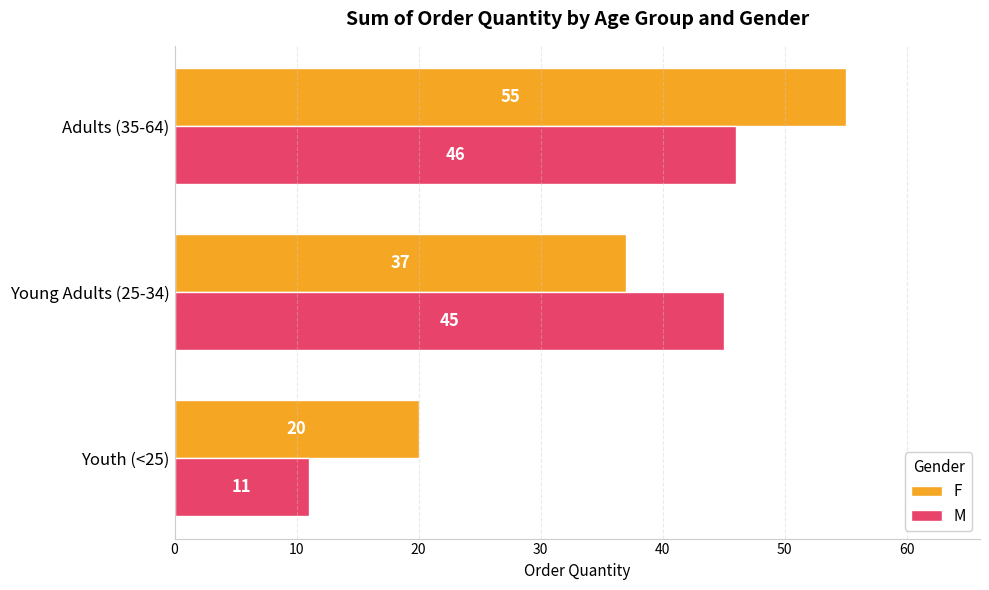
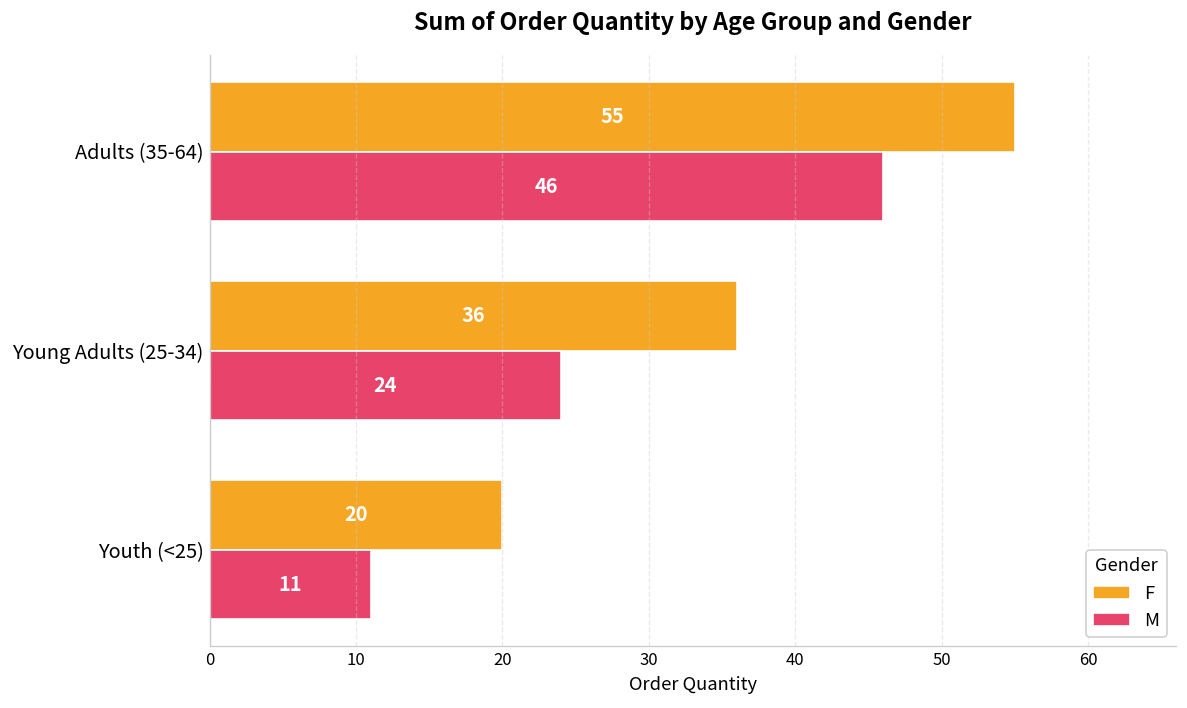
F, Young Adults (25-34): 37 -> 36
M, Young Adults (25-34): 45 -> 24
